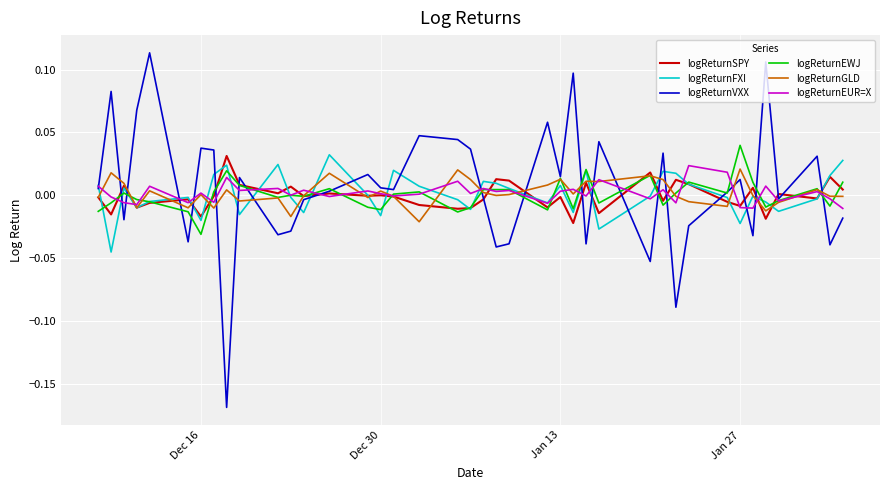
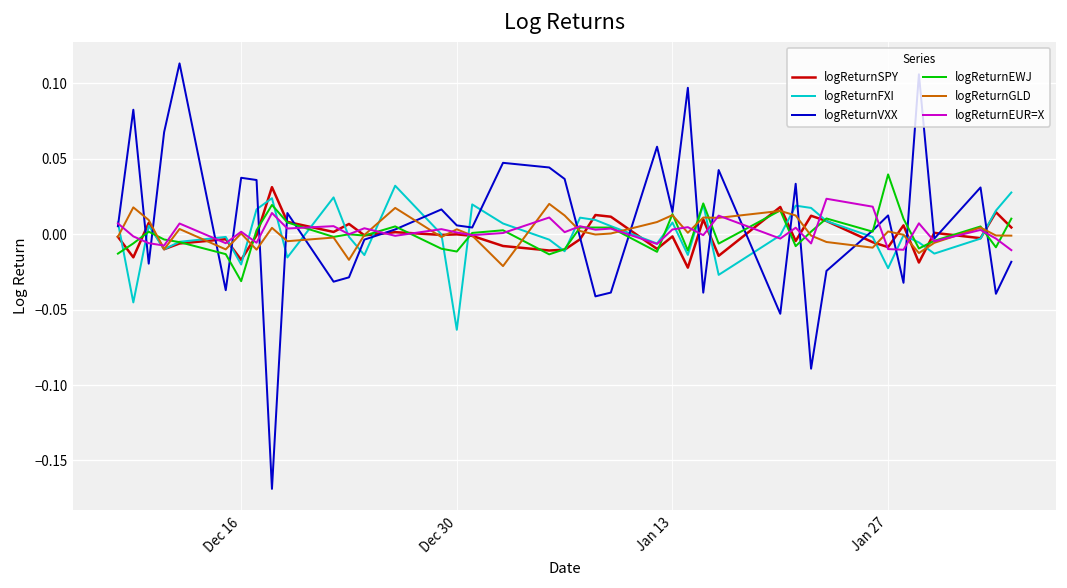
logReturnFXI, Dec 30: -0.016 -> -0.063
logReturnGLD, Jan 27: 0.021 -> 0.002
